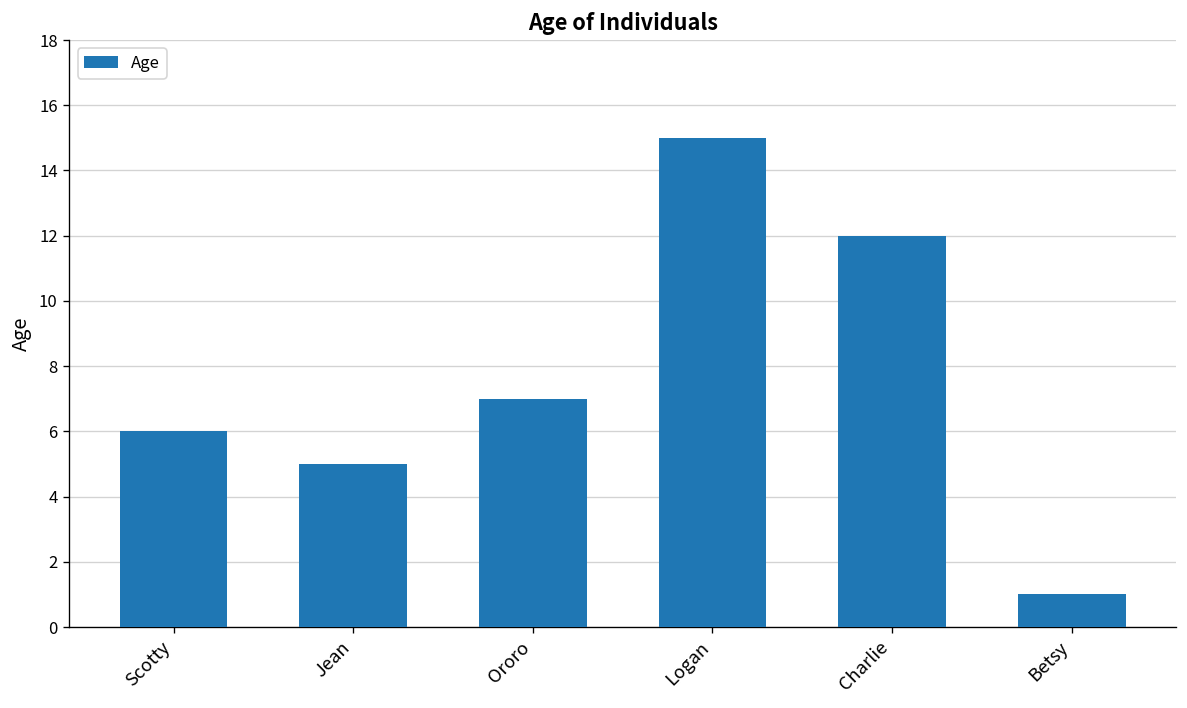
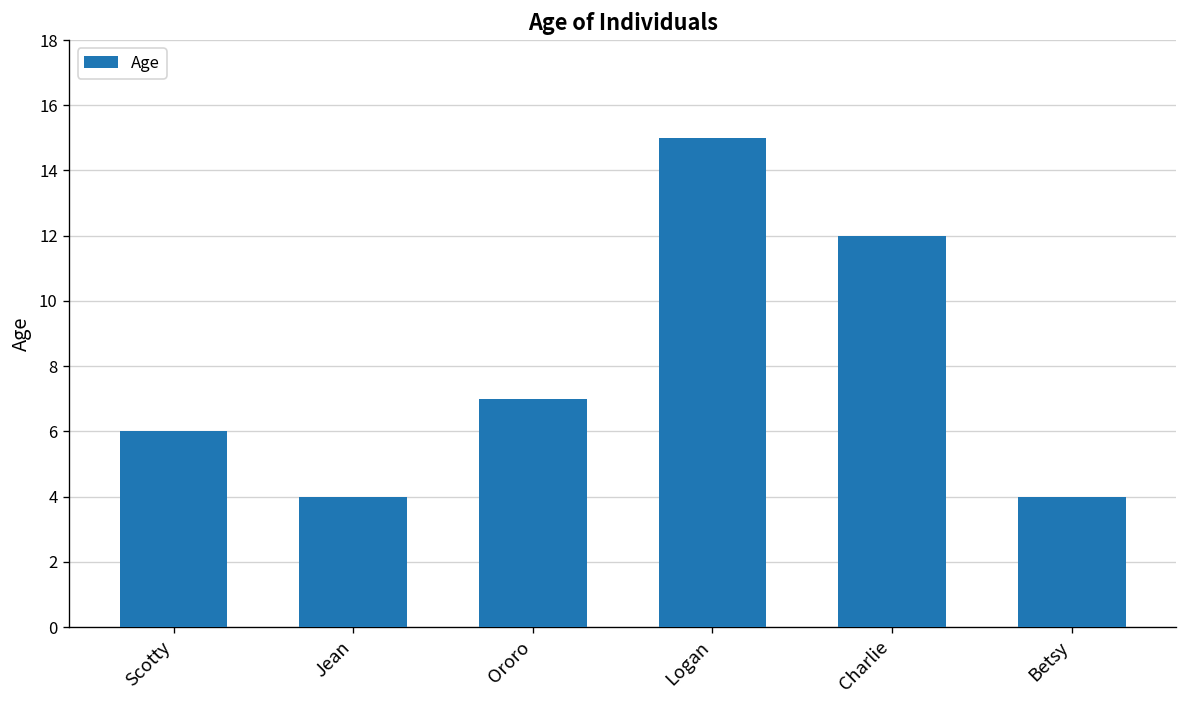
Jean: 5 -> 4
Betsy: 1 -> 4
